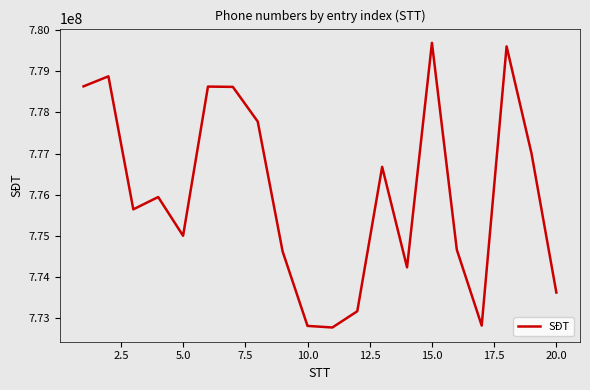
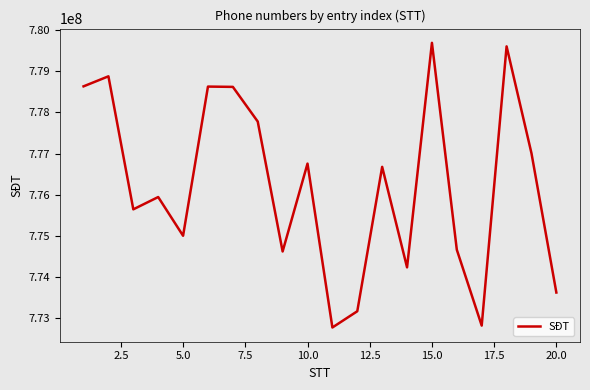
10.0: 772800000 -> 776800000
